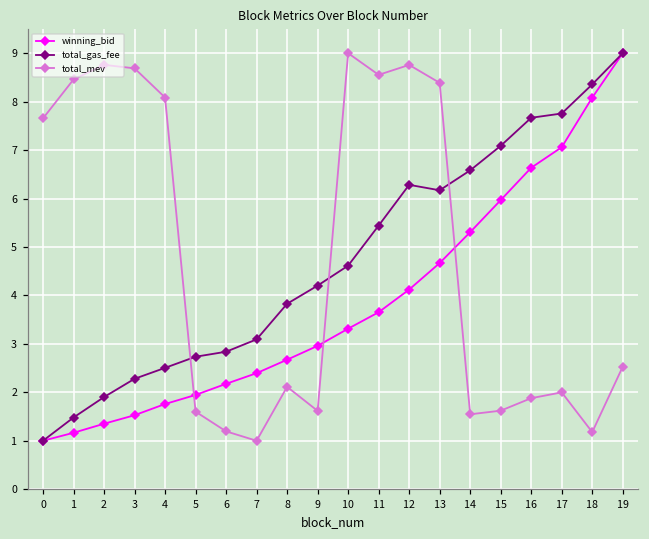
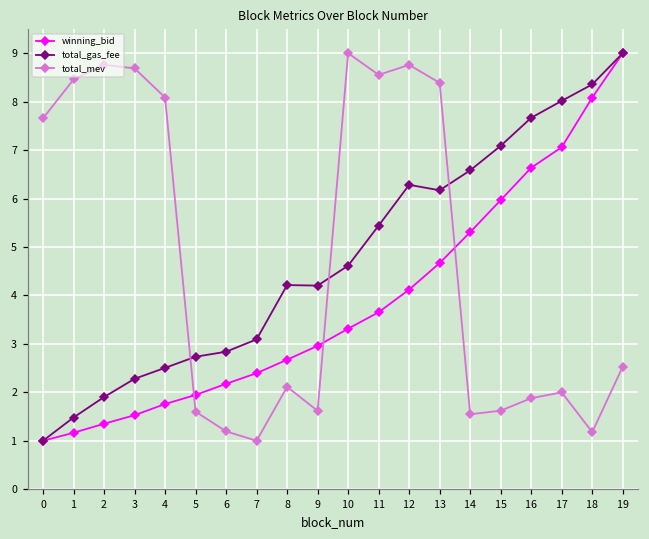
total_gas_fee, 8: 3.8 -> 4.2
total_gas_fee, 17: 7.8 -> 8.0
